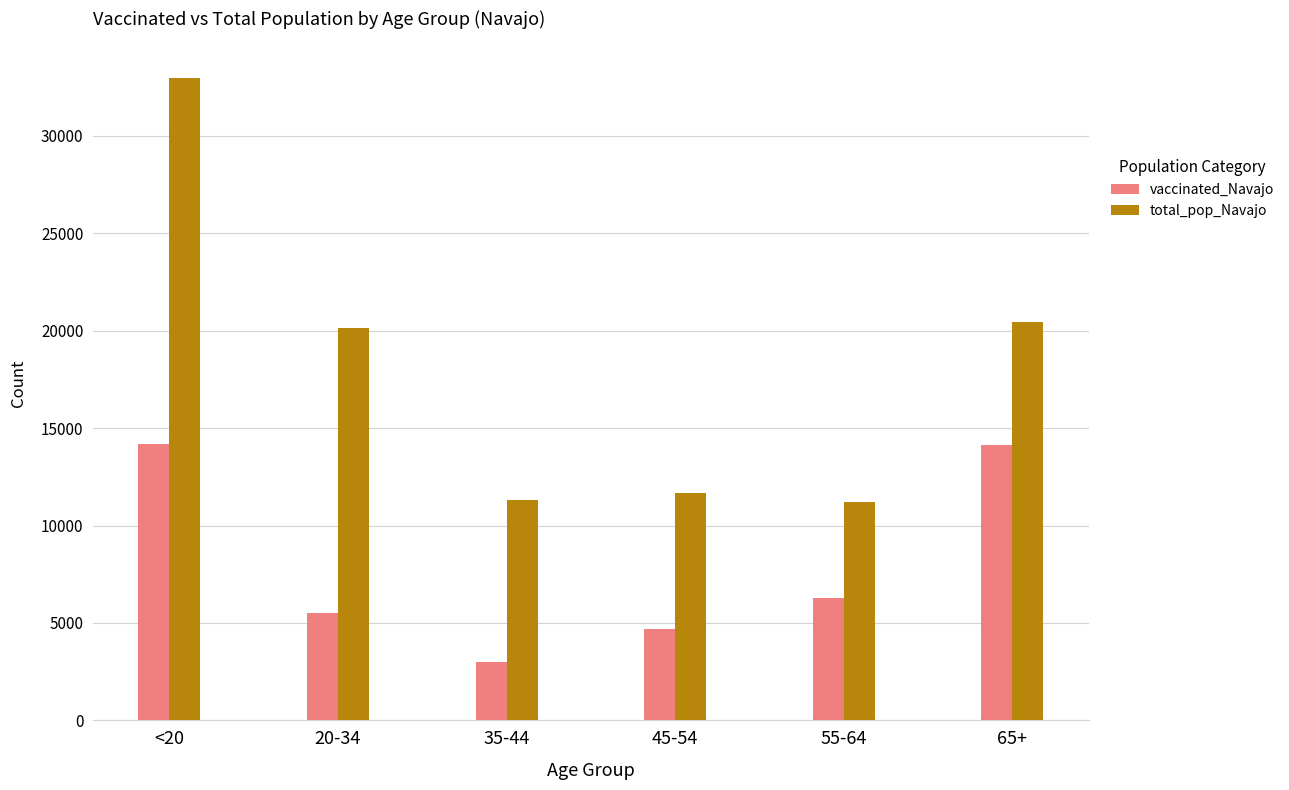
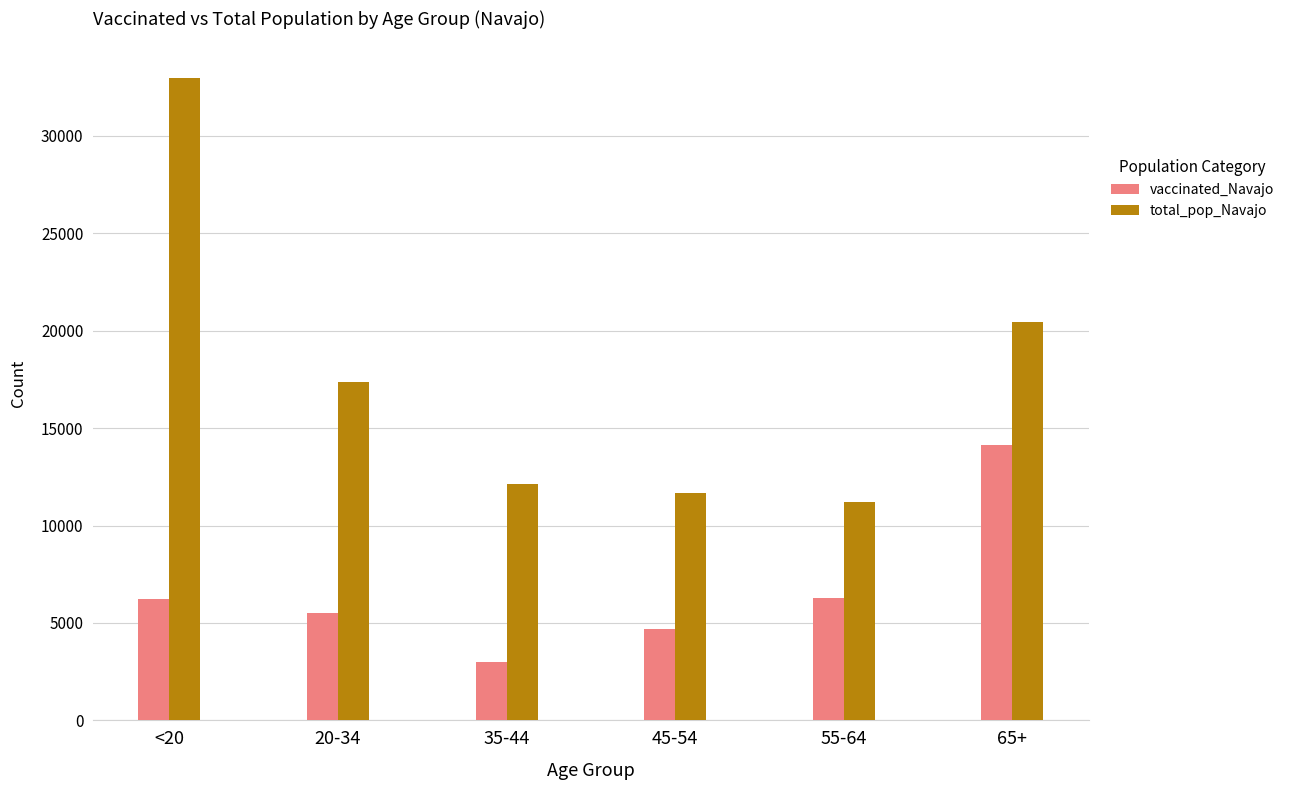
vaccinated_Navajo, <20: 14200 -> 6200
total_pop_Navajo, 20-34: 20100 -> 17400
total_pop_Navajo, 35-44: 11300 -> 12100
